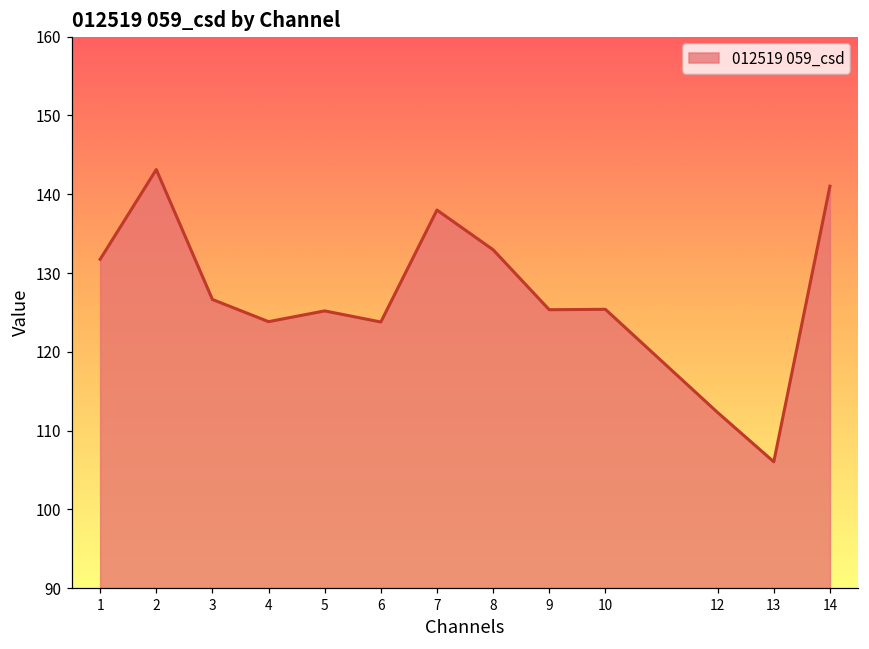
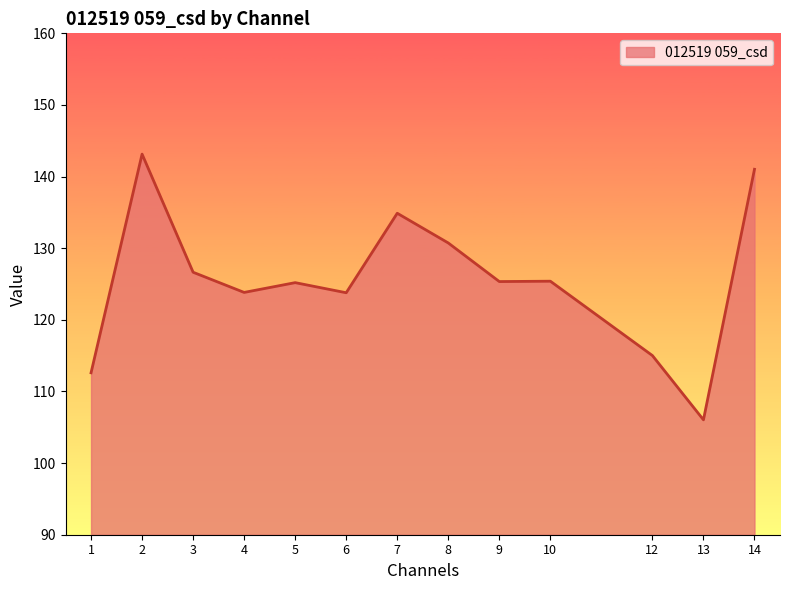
1: 132 -> 113
7: 138 -> 135
8: 133 -> 131
12: 112 -> 115
